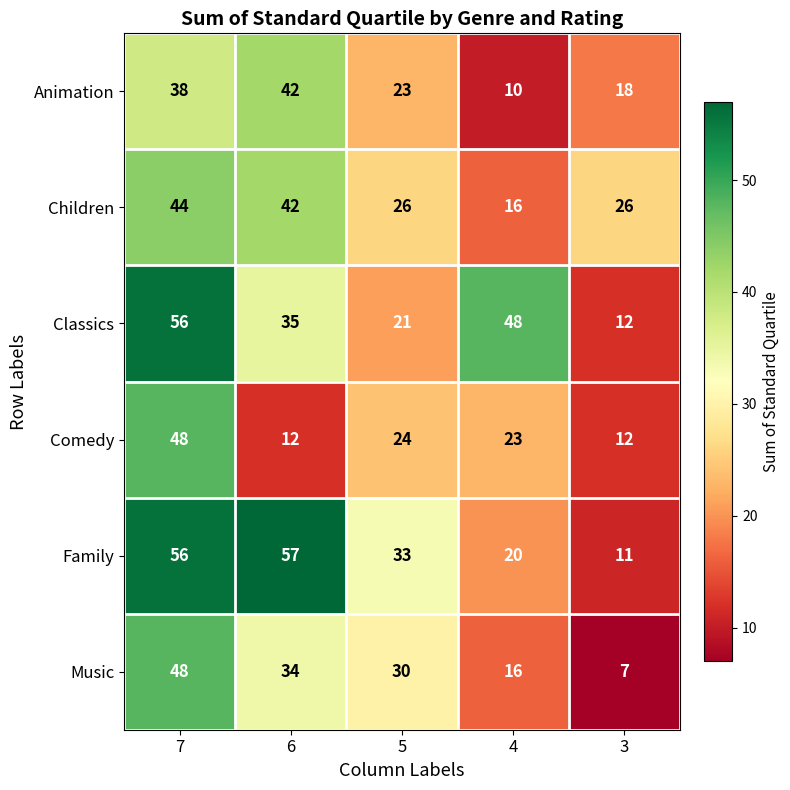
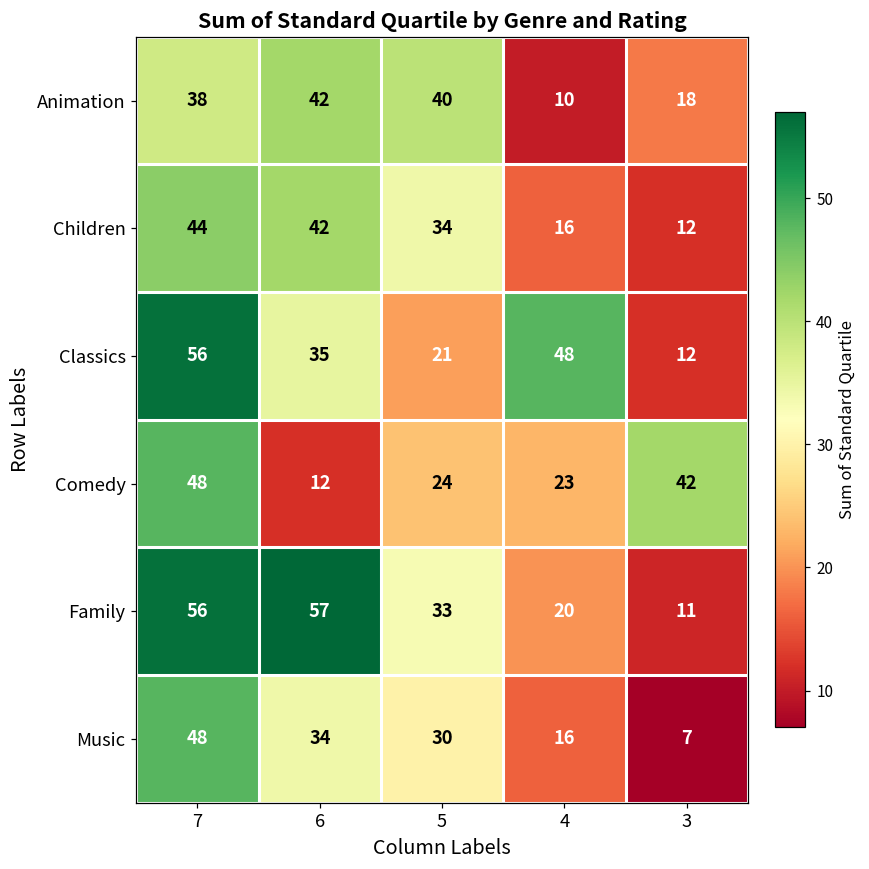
Animation, 5: 23 -> 40
Children, 5: 26 -> 34
Children, 3: 26 -> 12
Comedy, 3: 12 -> 42
